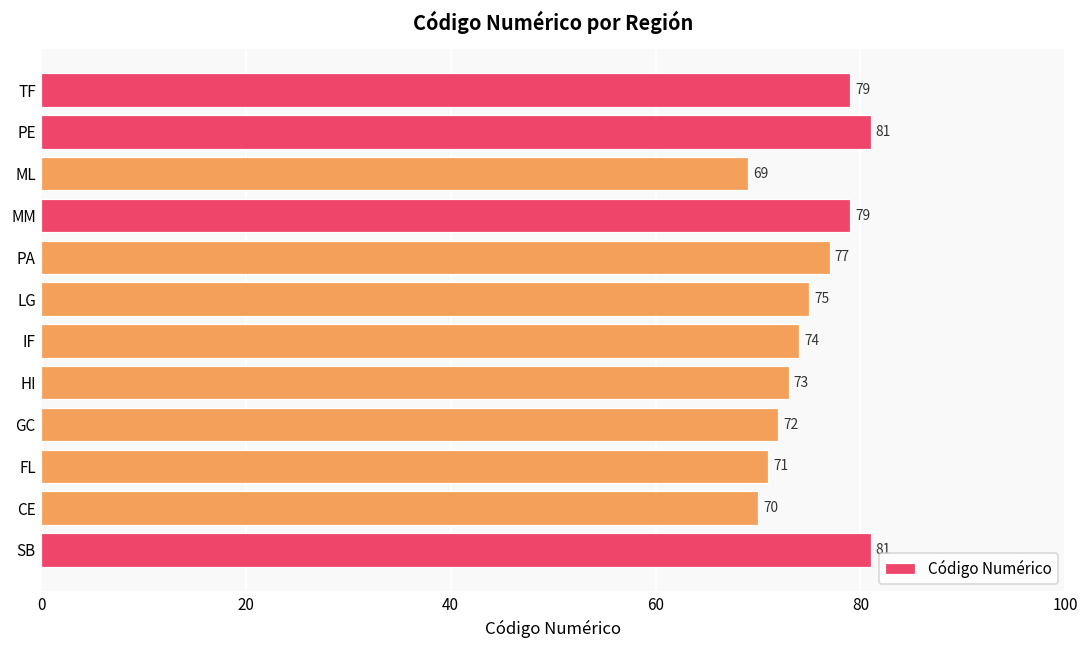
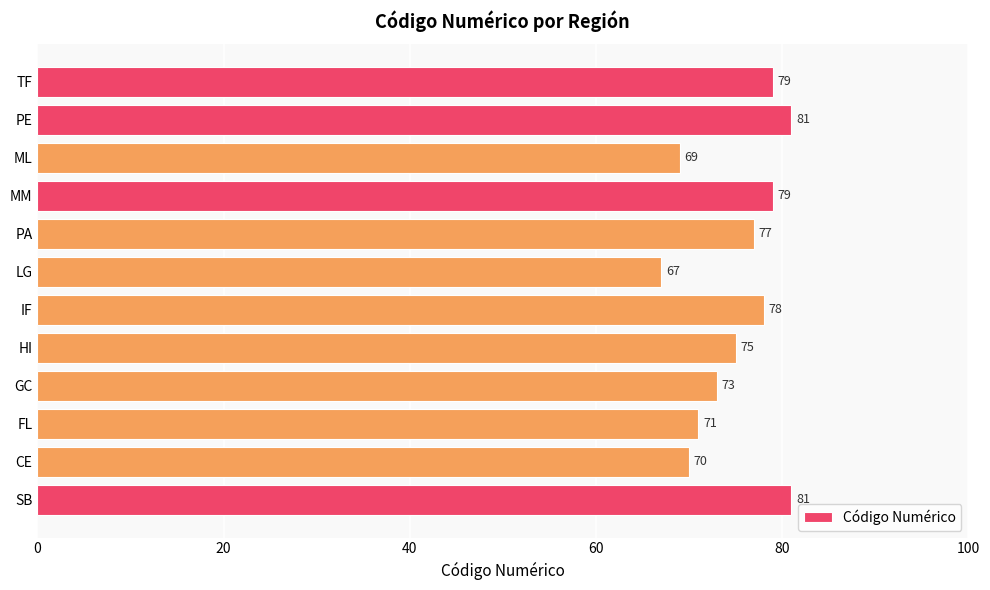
LG: 75 -> 67
IF: 74 -> 78
HI: 73 -> 75
GC: 72 -> 73
